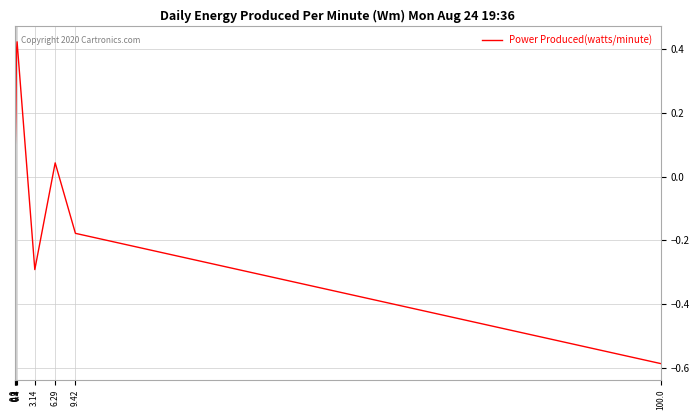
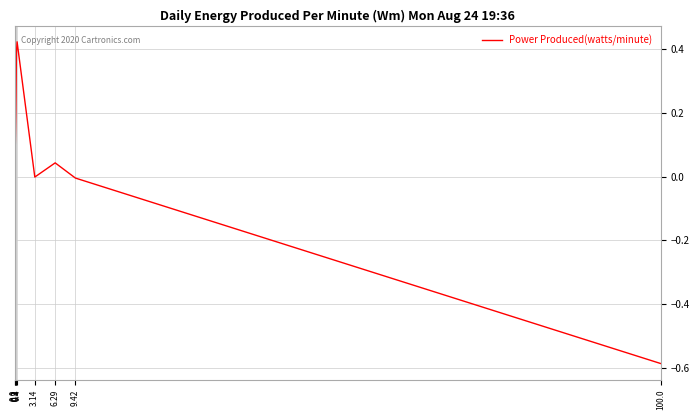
3.14: -0.29 -> 0.00
9.42: -0.18 -> 0.00
